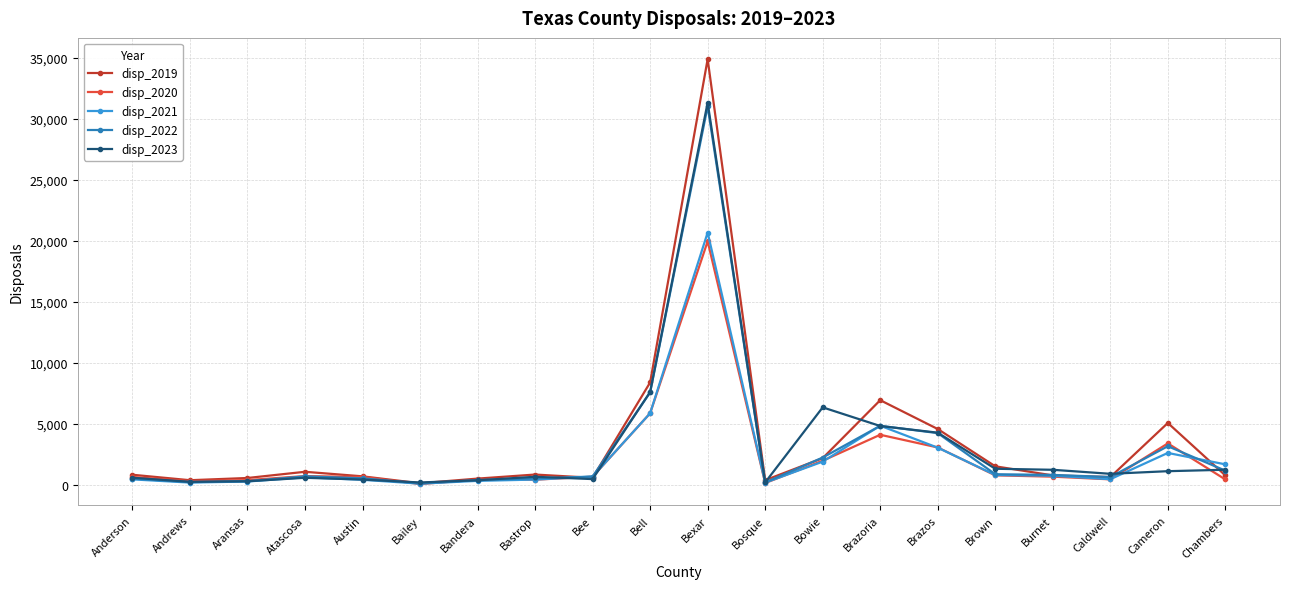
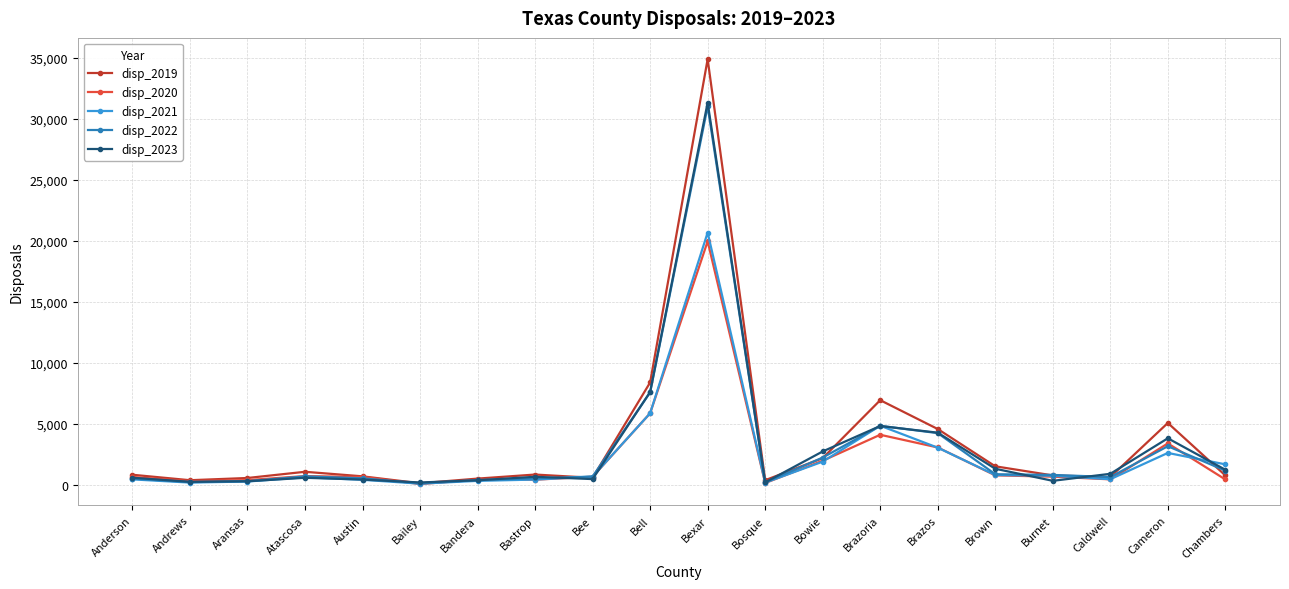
disp_2023, Bowie: 6,400 -> 2,700
disp_2023, Burnet: 1,200 -> 300
disp_2023, Cameron: 1,100 -> 3,800
